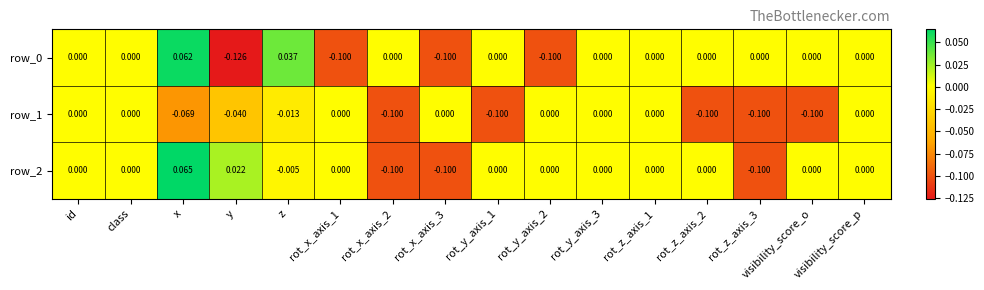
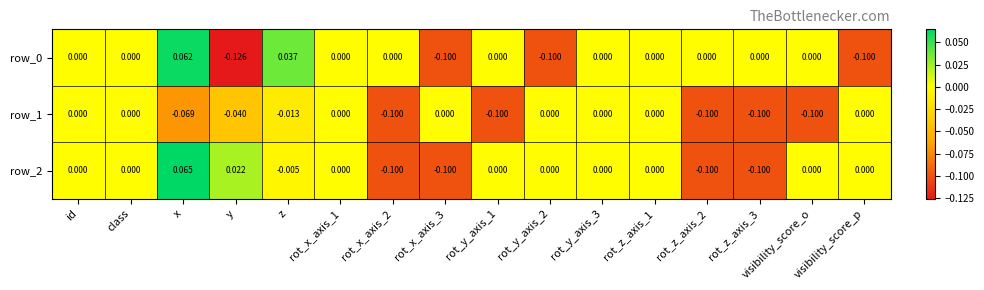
row_0, rot_x_axis_1: -0.100 -> 0.000
row_0, visibility_score_p: 0.000 -> -0.100
row_2, rot_z_axis_2: 0.000 -> -0.100
